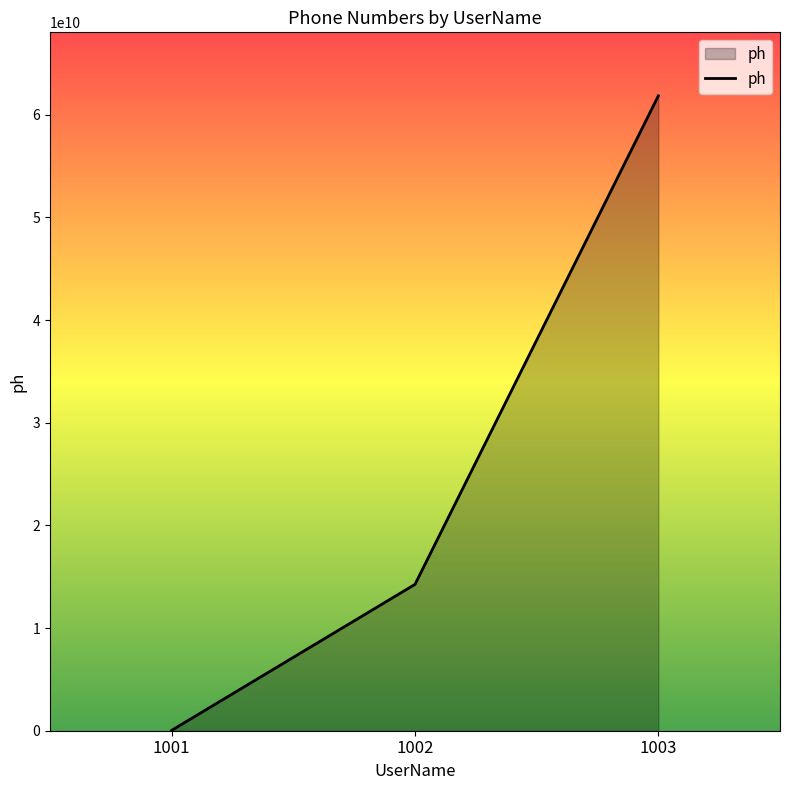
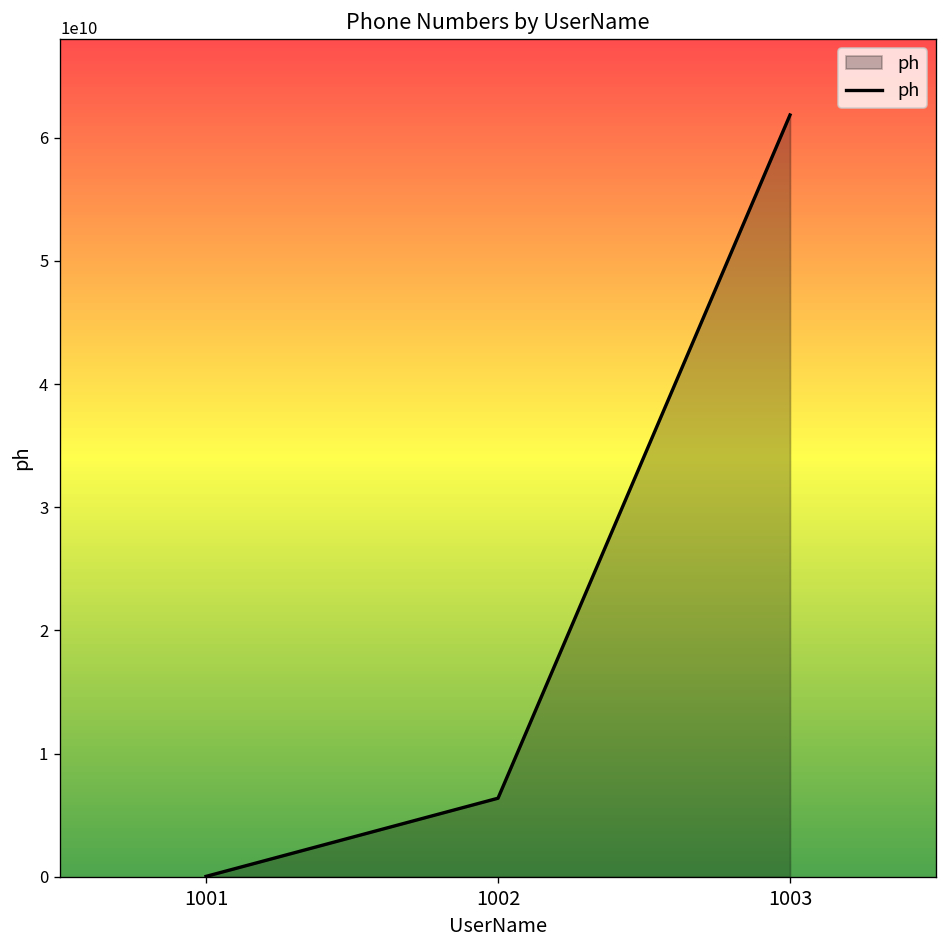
1002: 14300000000 -> 6400000000
